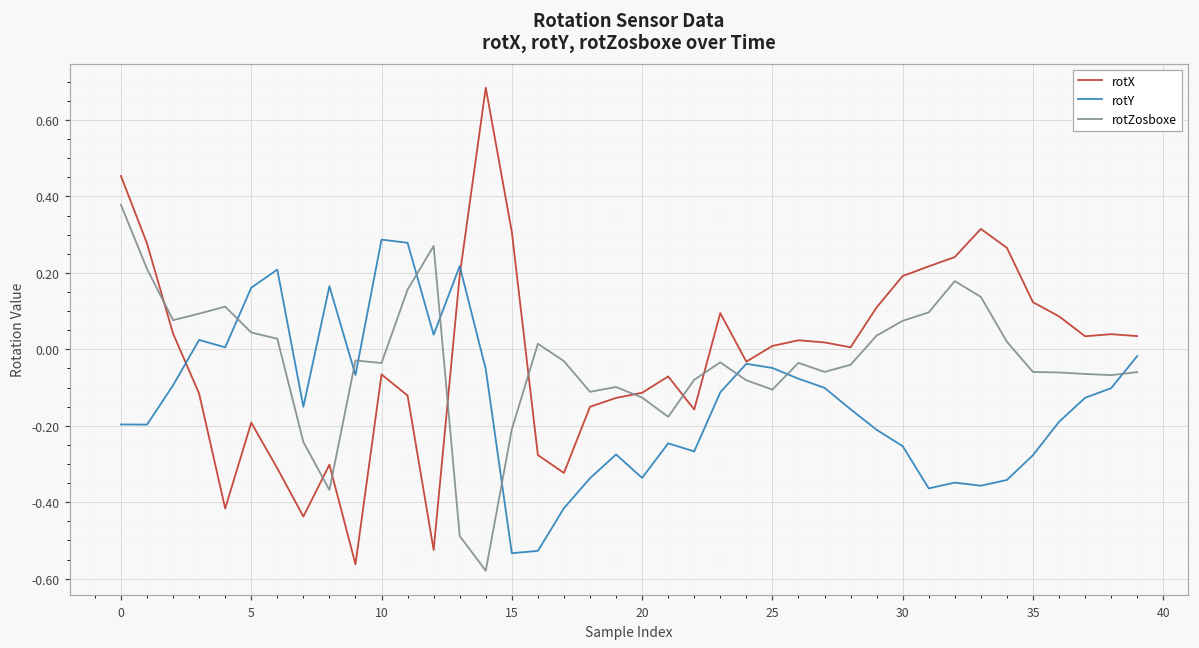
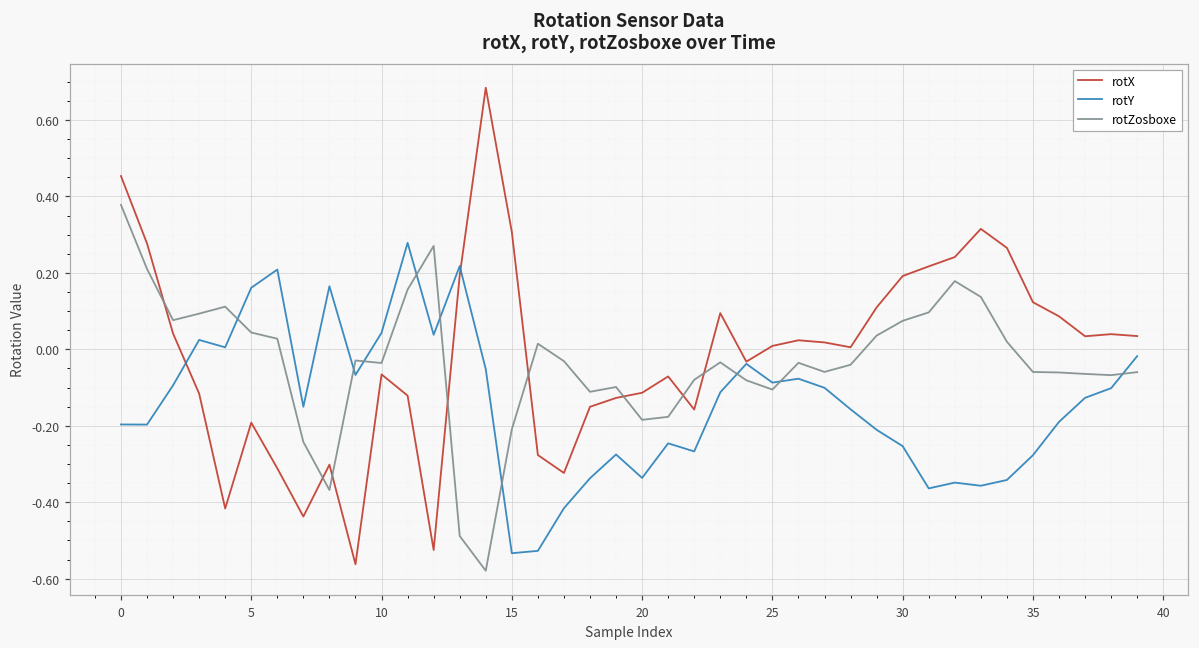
rotY, 10: 0.29 -> 0.04
rotZosboxe, 20: -0.13 -> -0.18
rotY, 25: -0.05 -> -0.09
